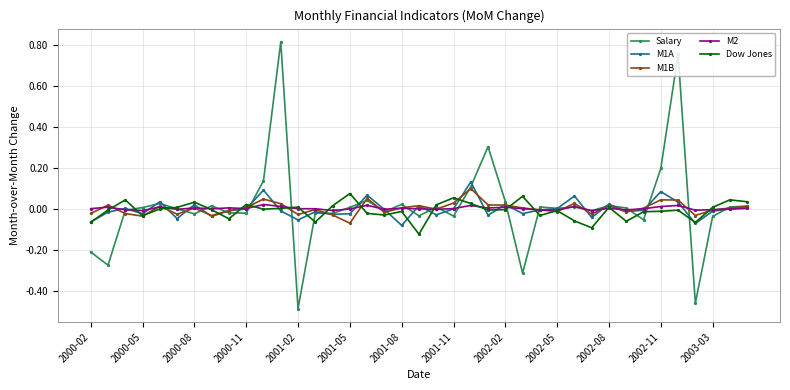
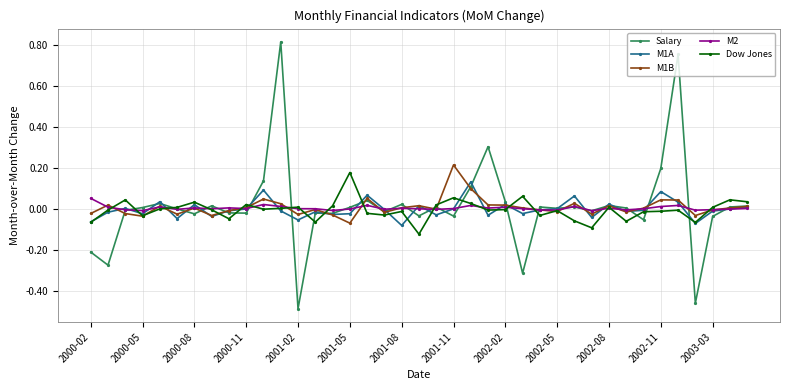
M2, 2000-02: 0.00 -> 0.05
Dow Jones, 2001-05: 0.08 -> 0.18
M1B, 2001-11: 0.03 -> 0.21
